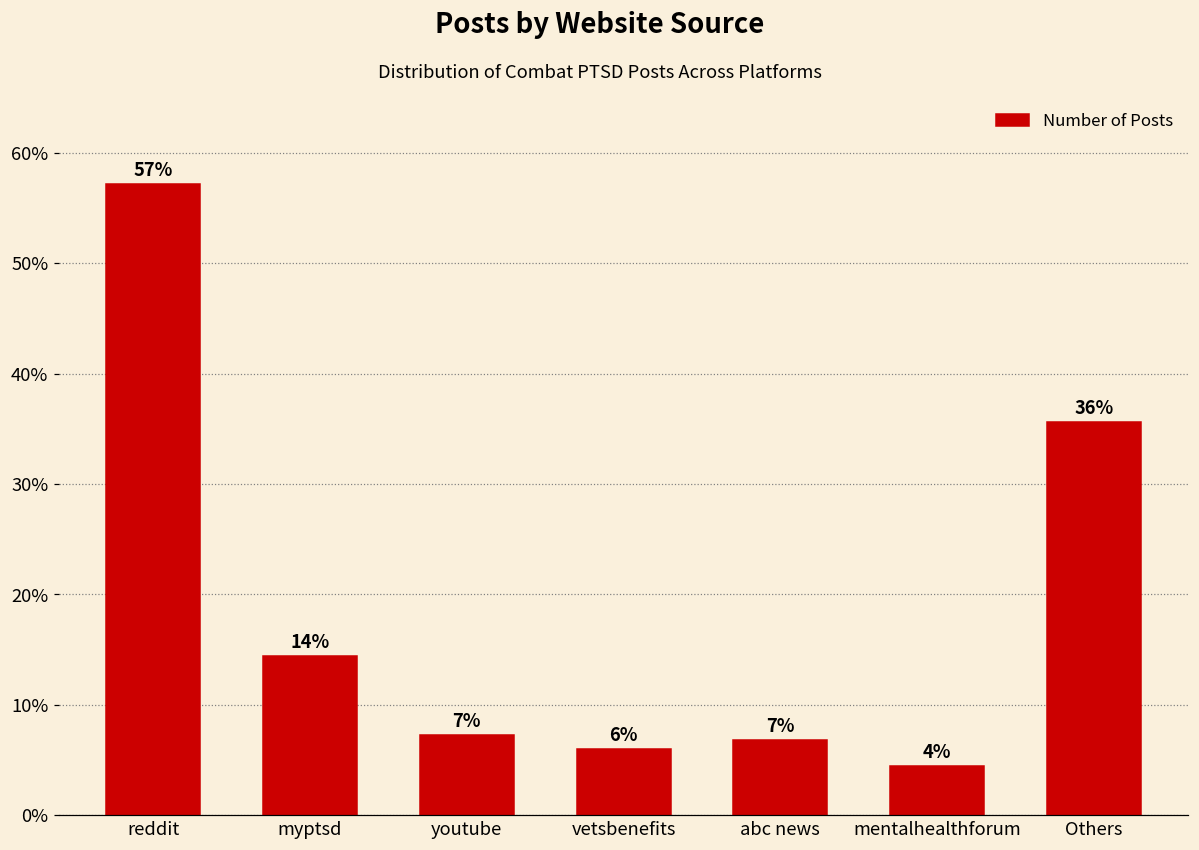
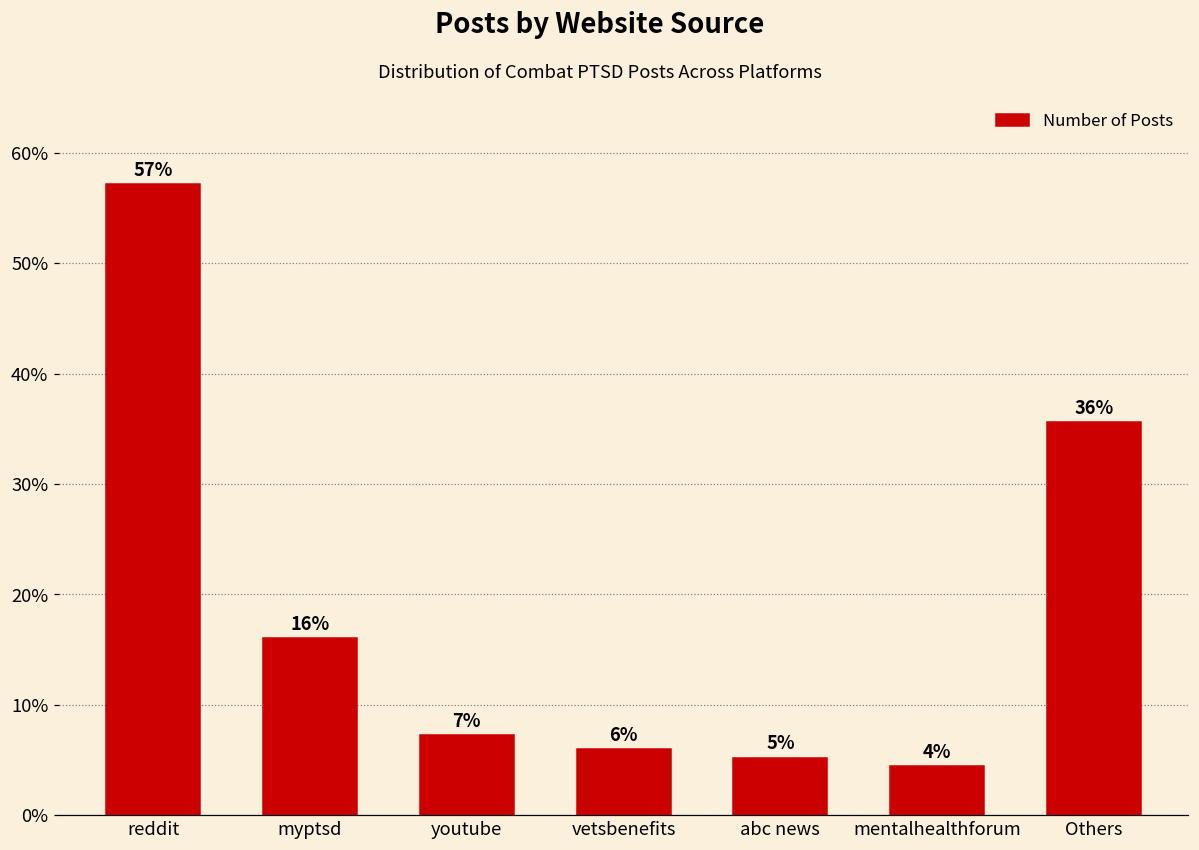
myptsd: 14% -> 16%
abc news: 7% -> 5%
